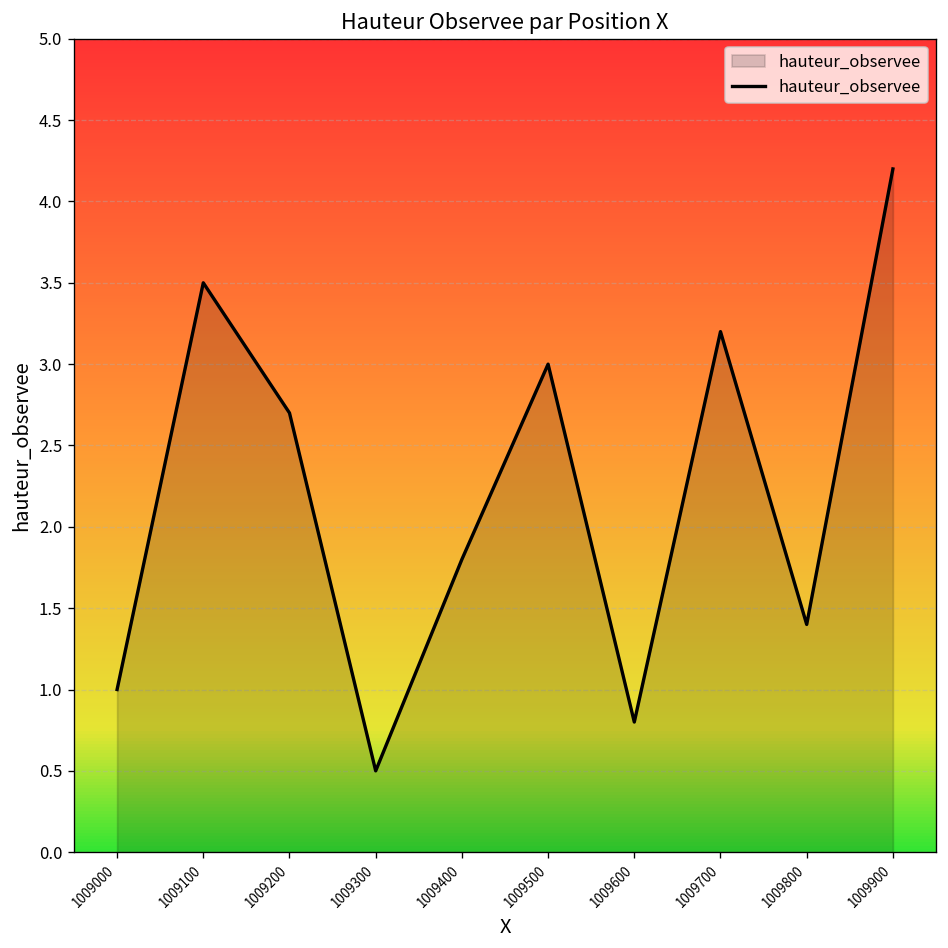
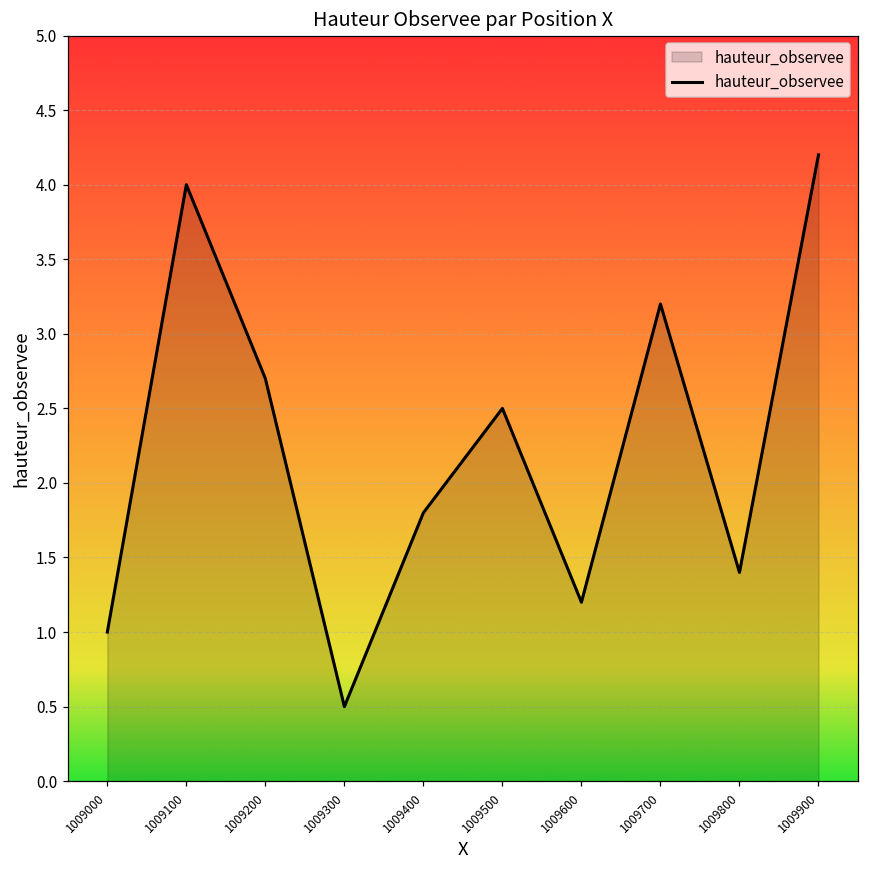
1009100: 3.5 -> 4.0
1009500: 3.0 -> 2.5
1009600: 0.8 -> 1.2
